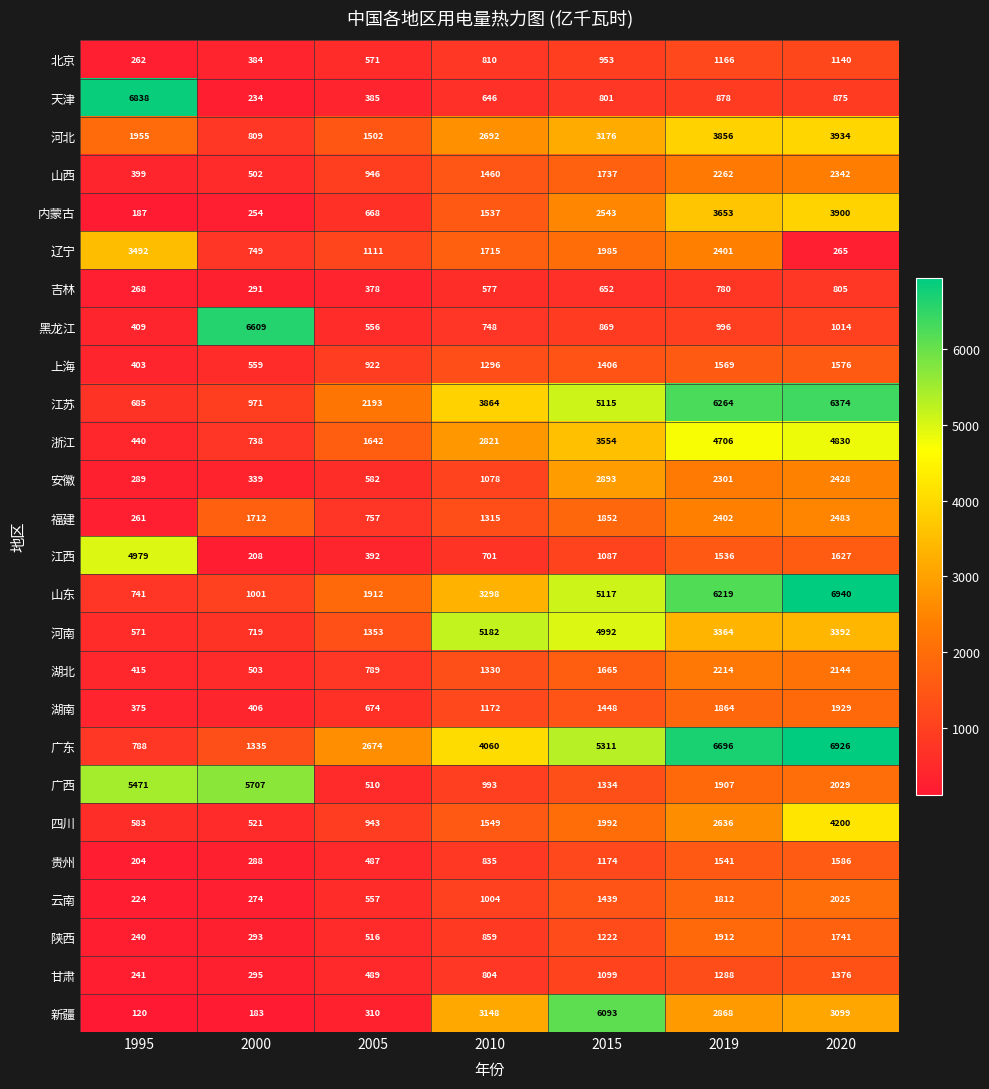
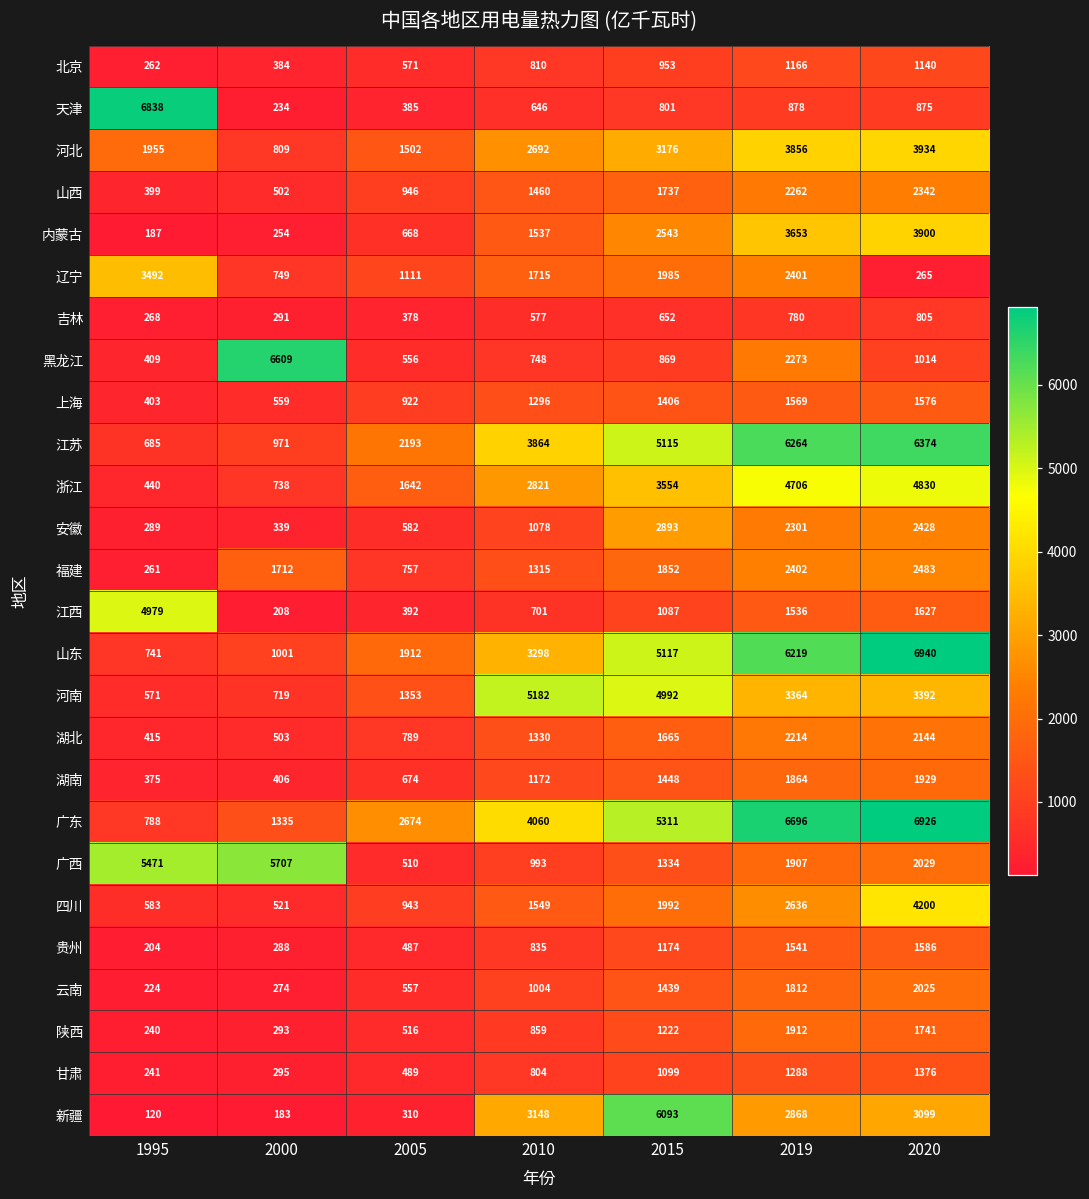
黑龙江, 2019: 996 -> 2273
